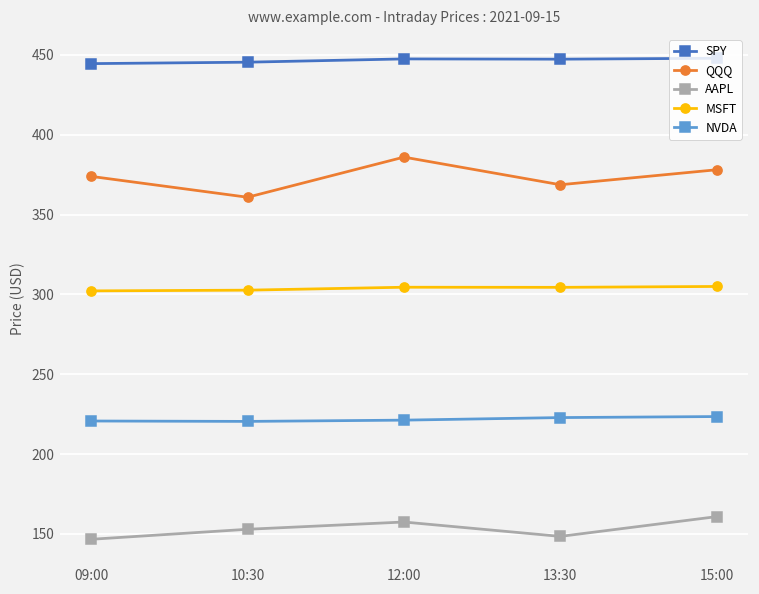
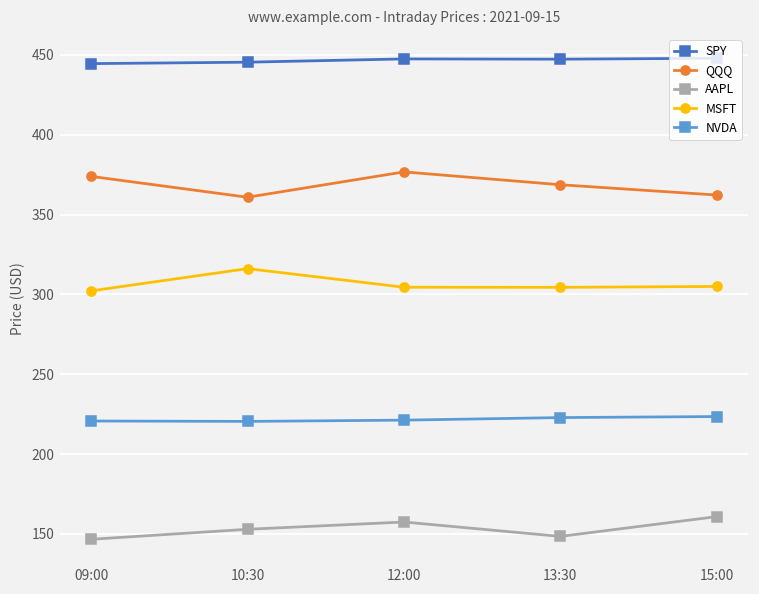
MSFT, 10:30: 303 -> 316
QQQ, 12:00: 386 -> 377
QQQ, 15:00: 378 -> 362
